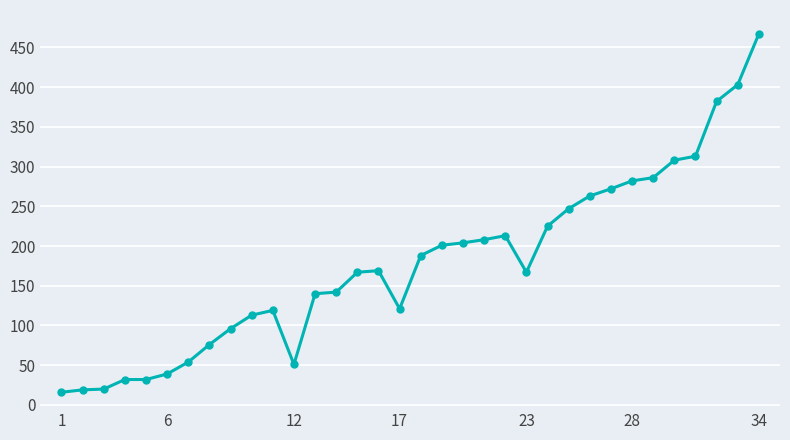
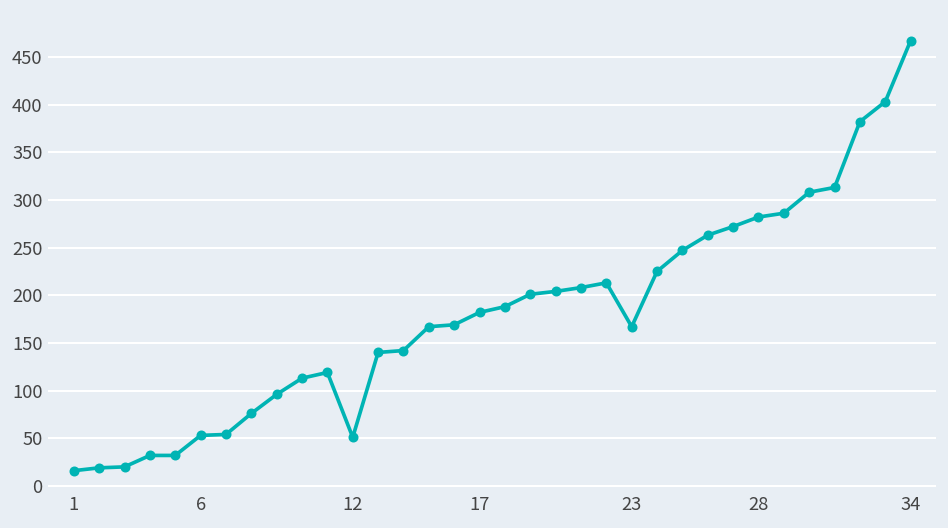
6: 40 -> 50
17: 120 -> 180
